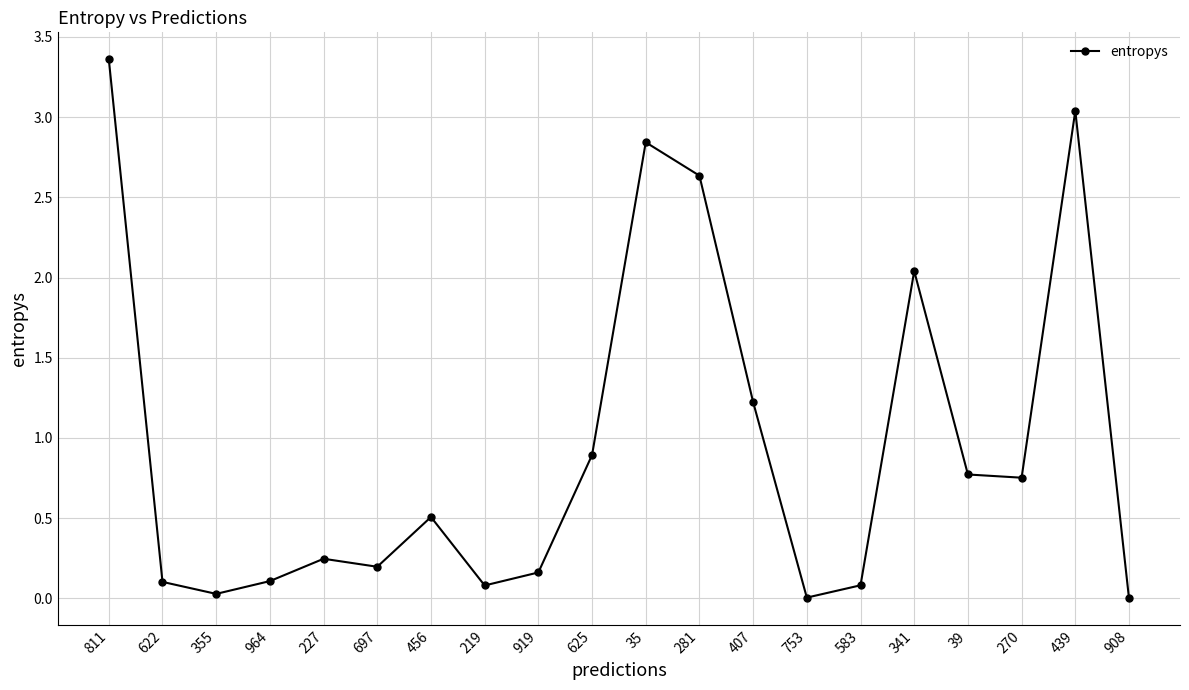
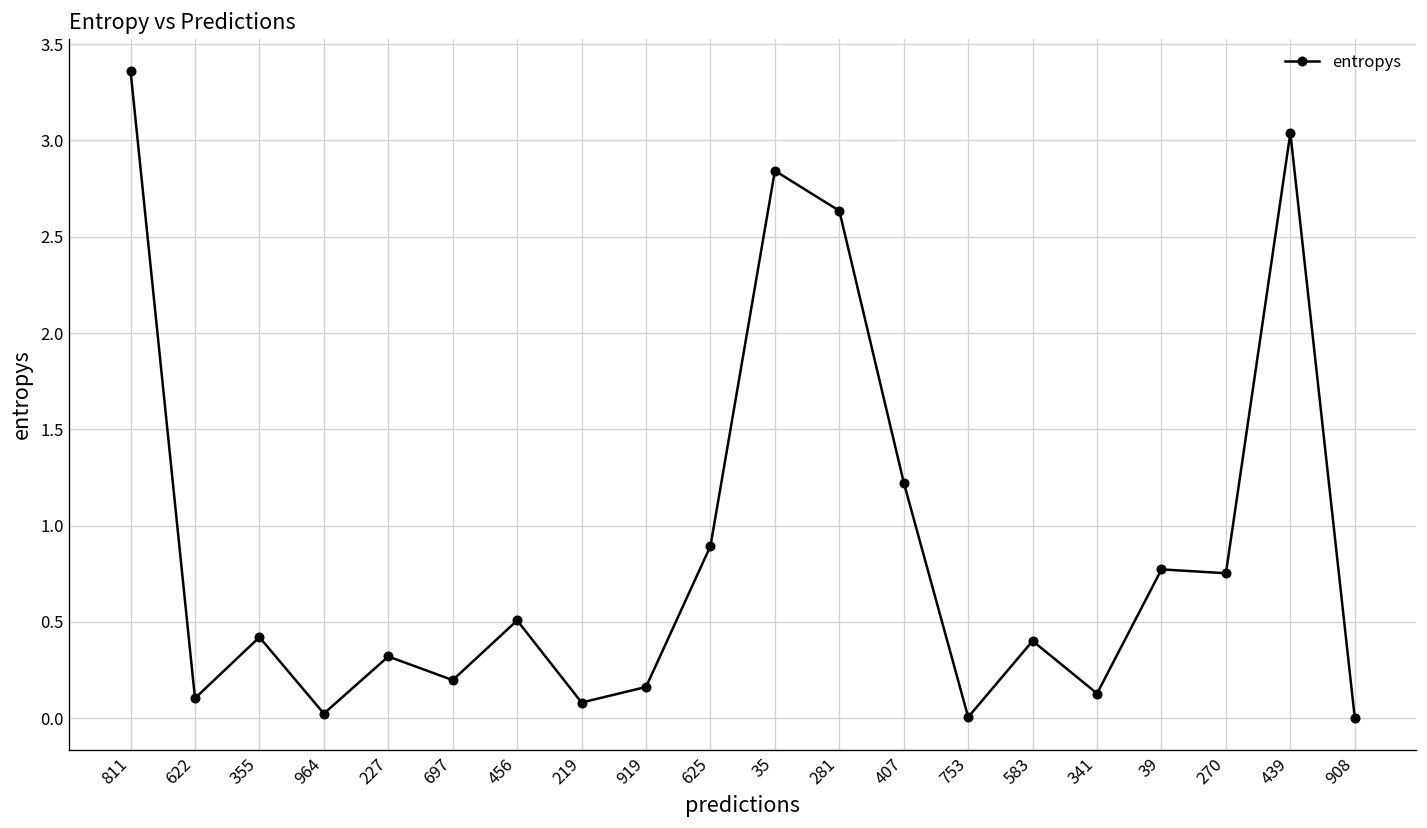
355: 0.03 -> 0.42
964: 0.11 -> 0.02
227: 0.25 -> 0.32
583: 0.08 -> 0.40
341: 2.04 -> 0.13
